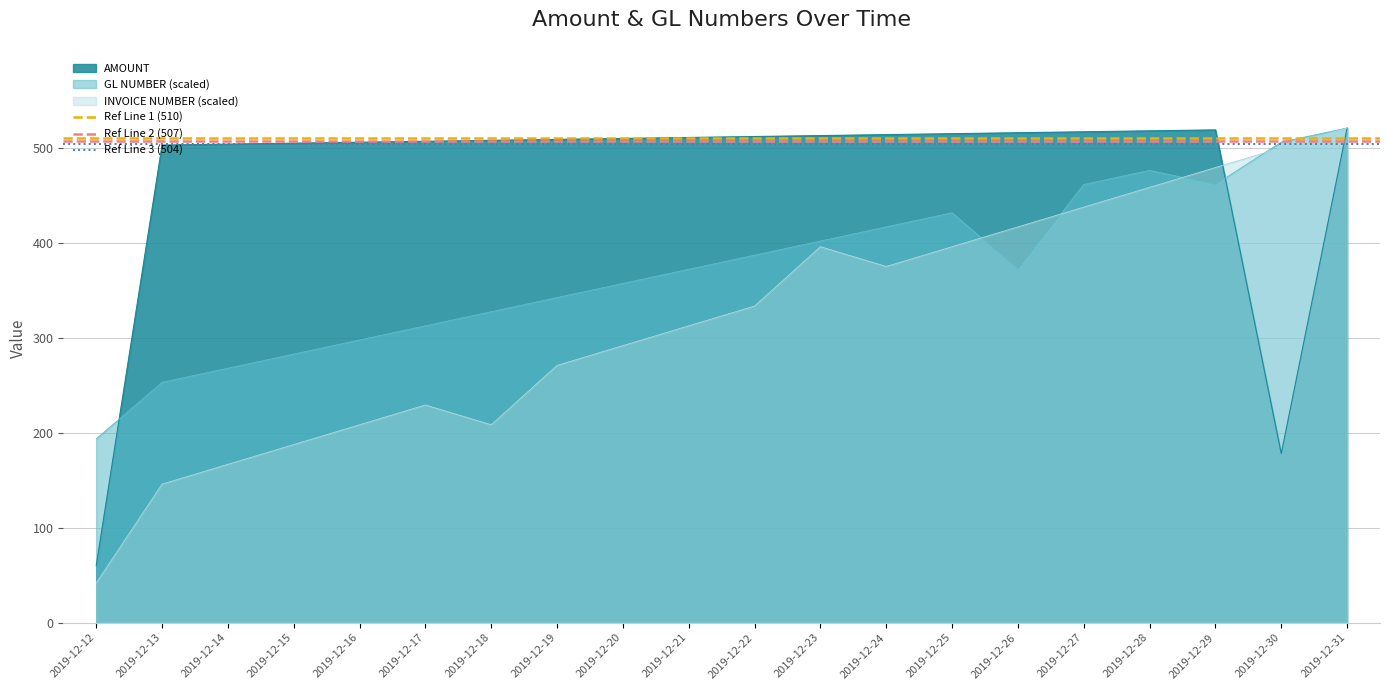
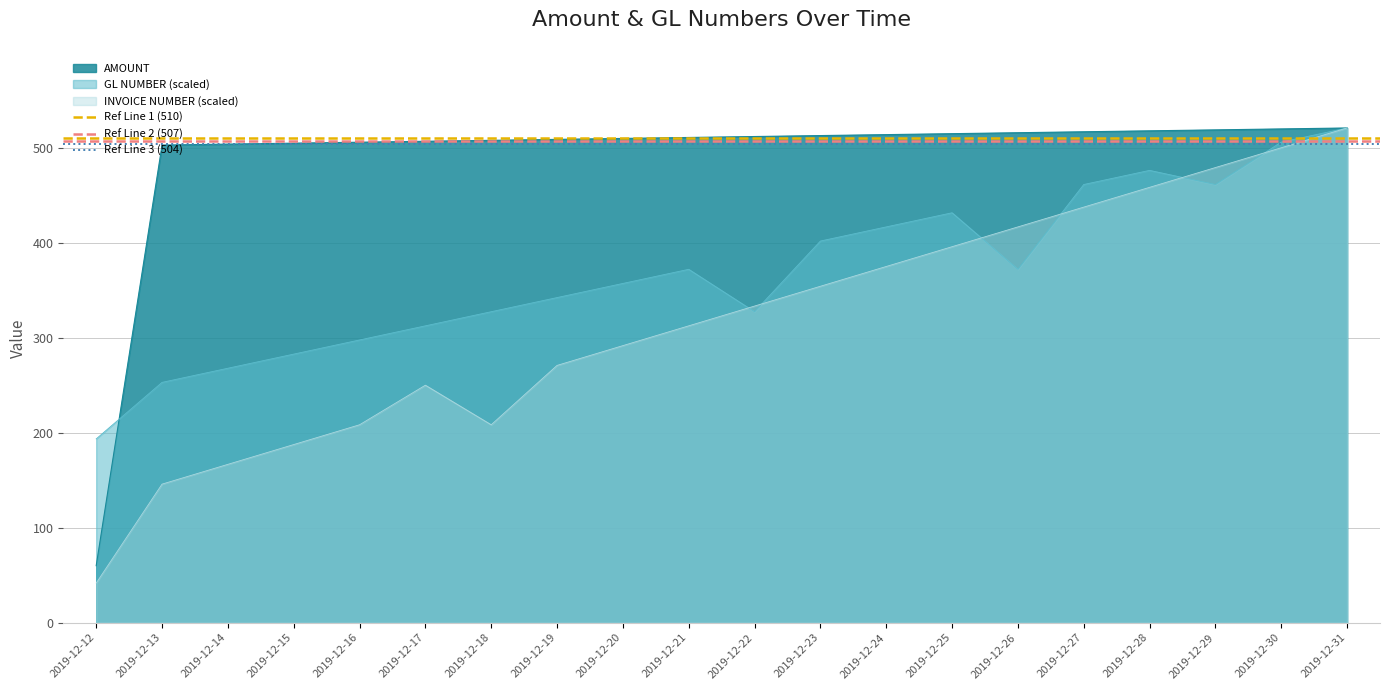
INVOICE NUMBER (scaled), 2019-12-17: 230 -> 250
GL NUMBER (scaled), 2019-12-22: 390 -> 330
INVOICE NUMBER (scaled), 2019-12-23: 400 -> 350
AMOUNT, 2019-12-30: 180 -> 520
